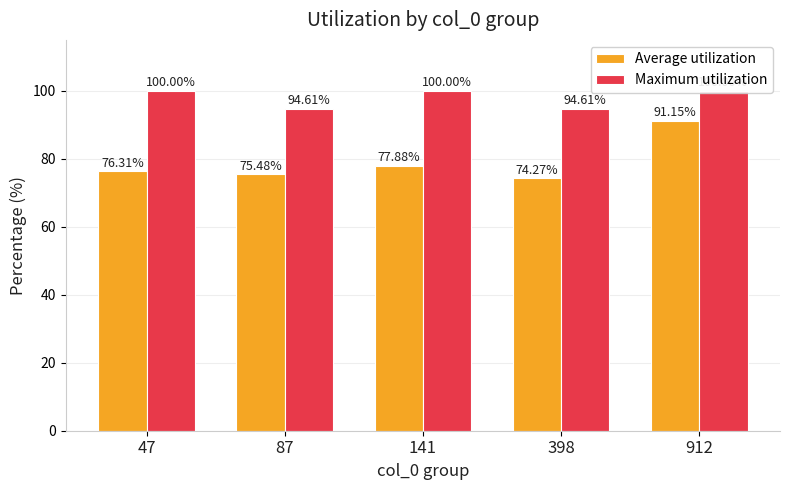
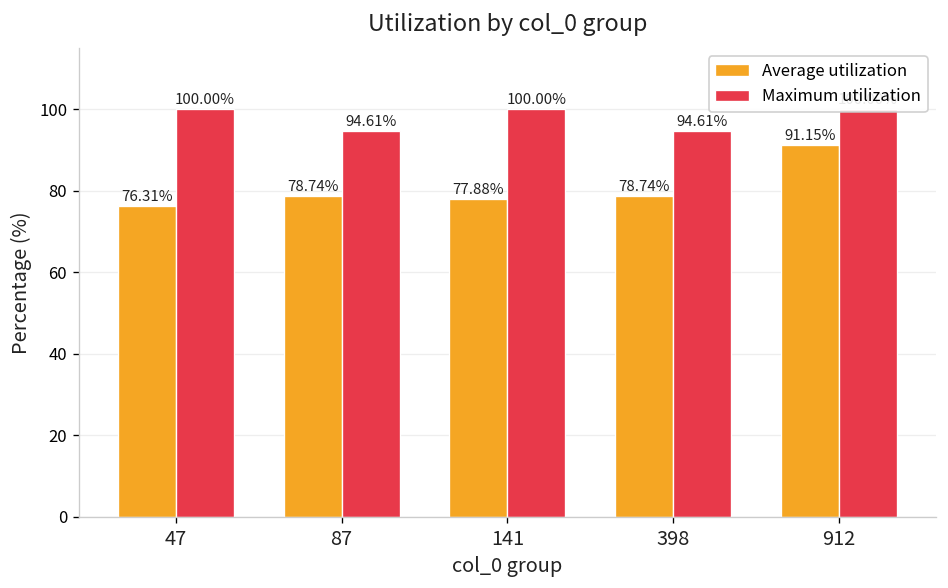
Average utilization, 87: 75.48% -> 78.74%
Average utilization, 398: 74.27% -> 78.74%
